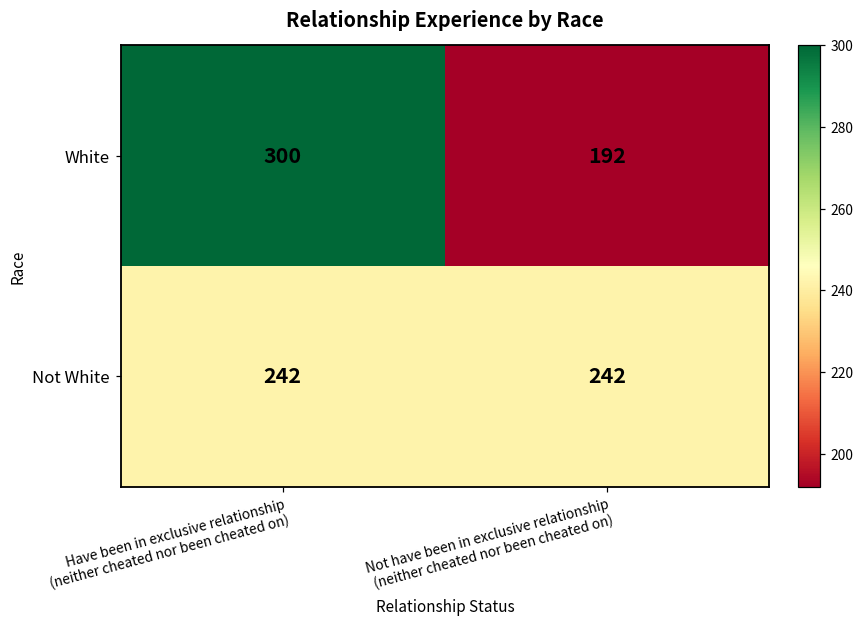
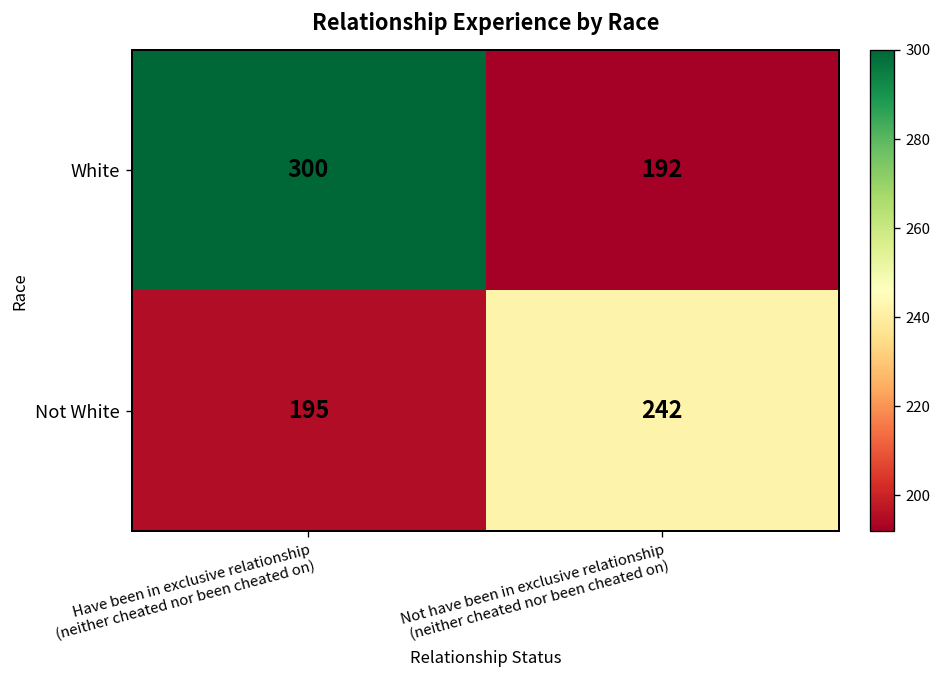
Not White, Have been in exclusive relationship (neither cheated nor been cheated on): 242 -> 195
